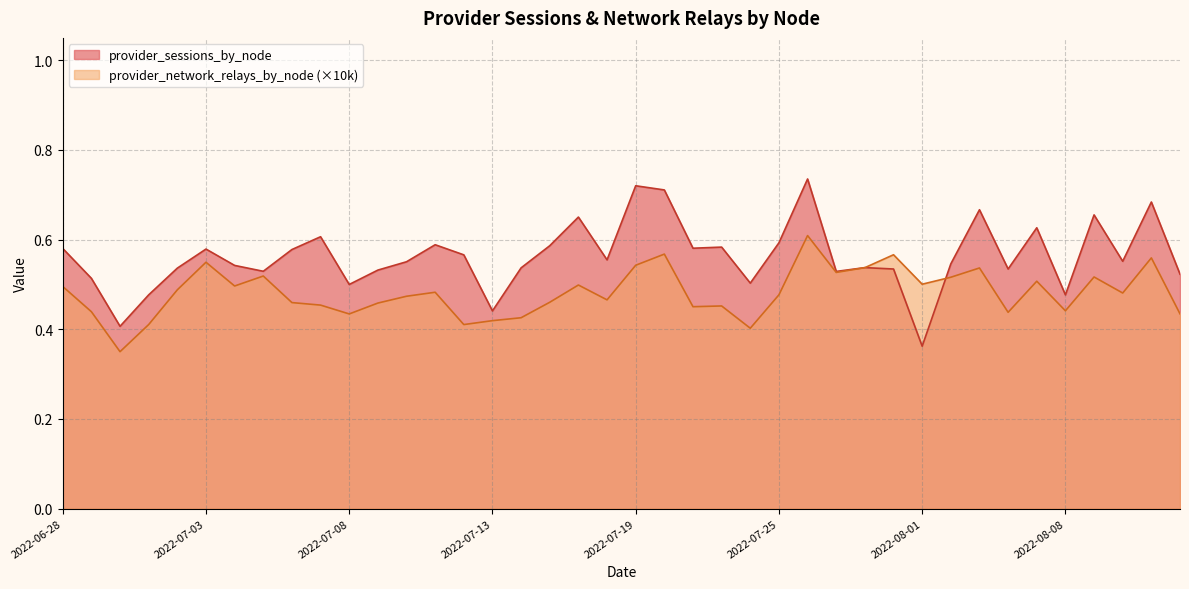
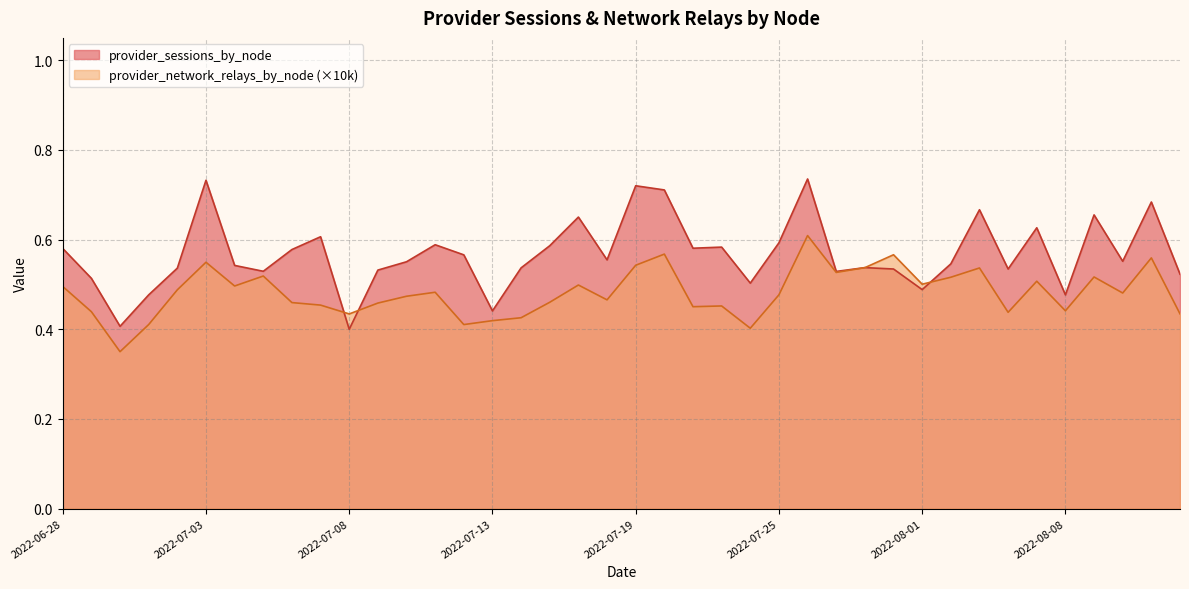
provider_sessions_by_node, 2022-07-03: 0.58 -> 0.73
provider_sessions_by_node, 2022-07-08: 0.5 -> 0.4
provider_sessions_by_node, 2022-08-01: 0.36 -> 0.49
